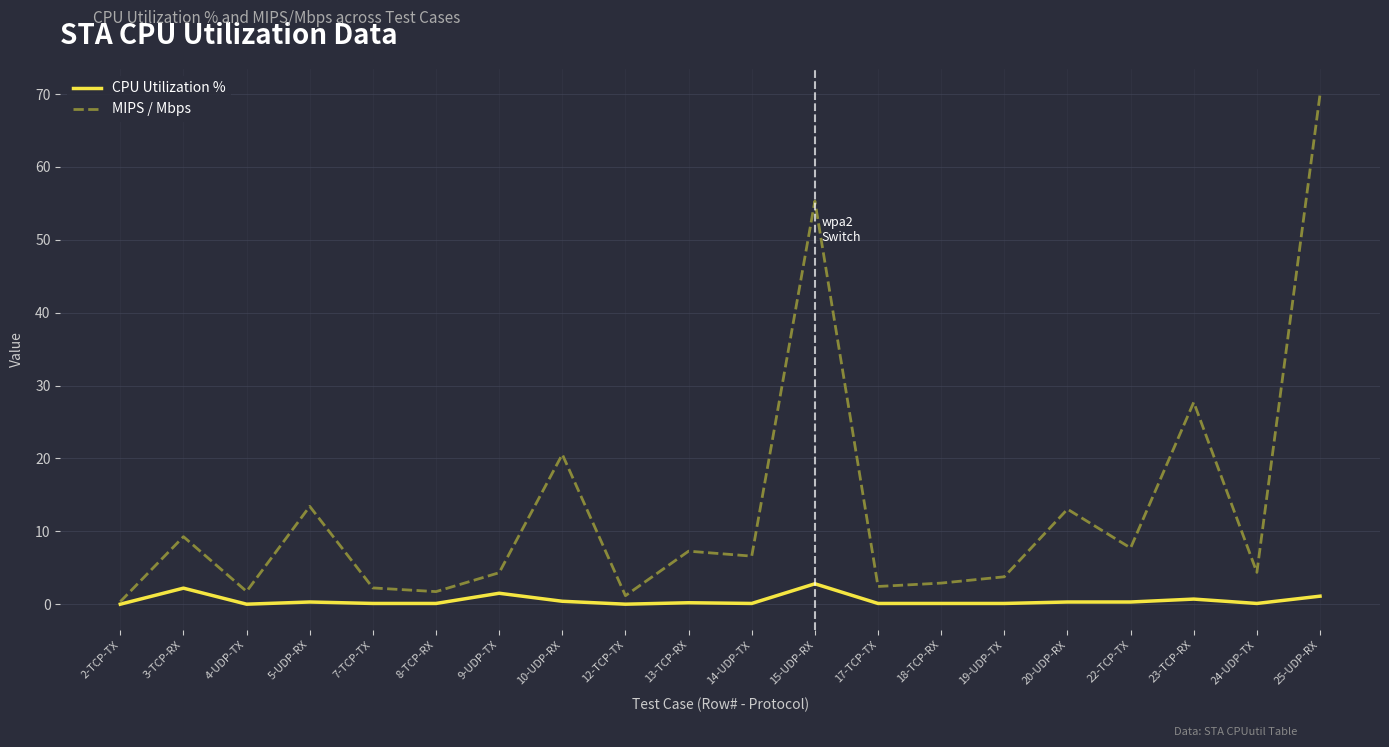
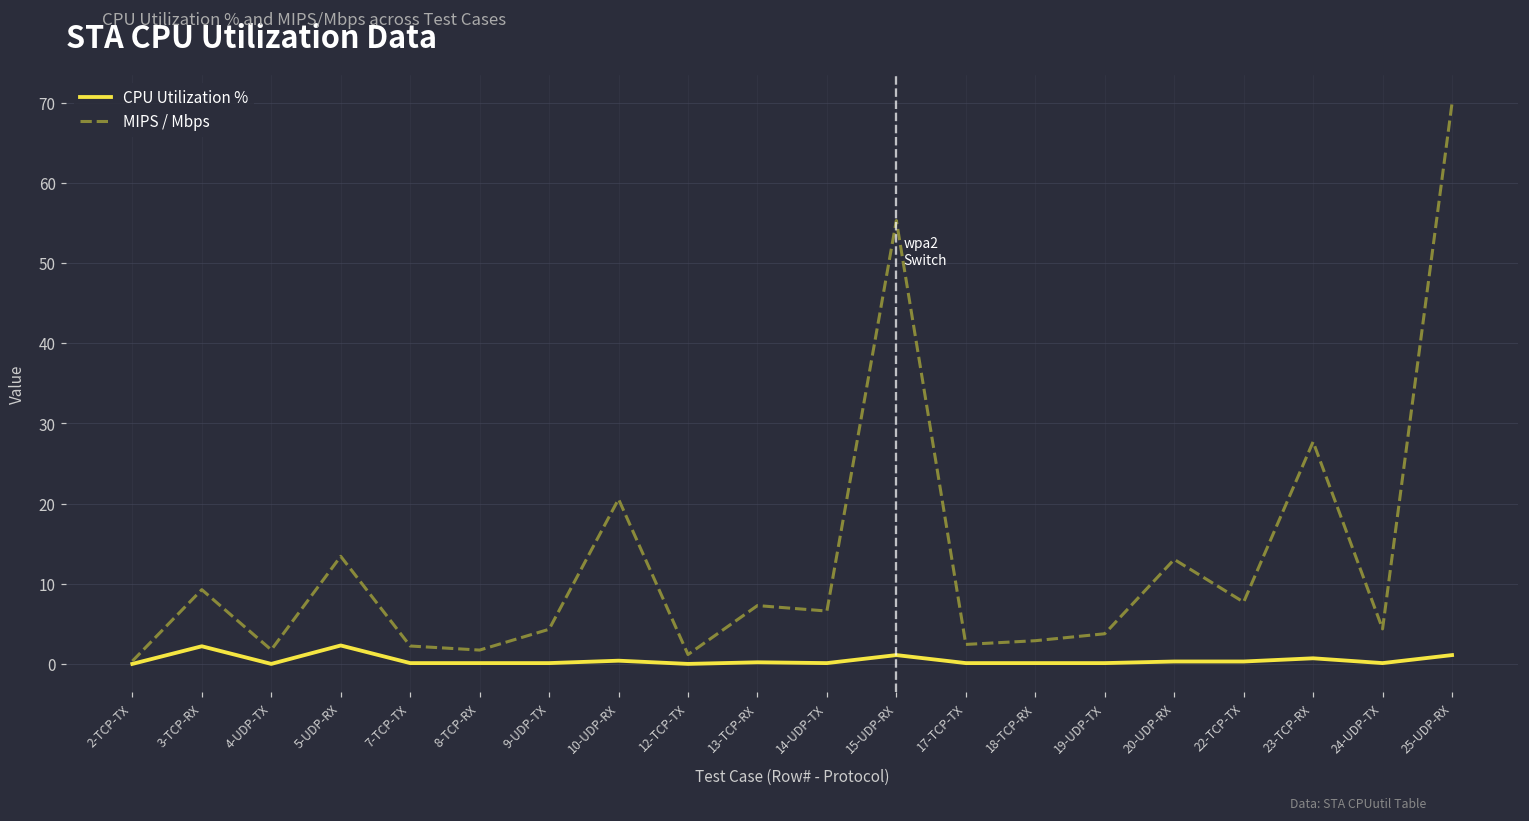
CPU Utilization %, 5-UDP-RX: 0 -> 2
CPU Utilization %, 9-UDP-TX: 2 -> 0
CPU Utilization %, 15-UDP-RX: 3 -> 1
